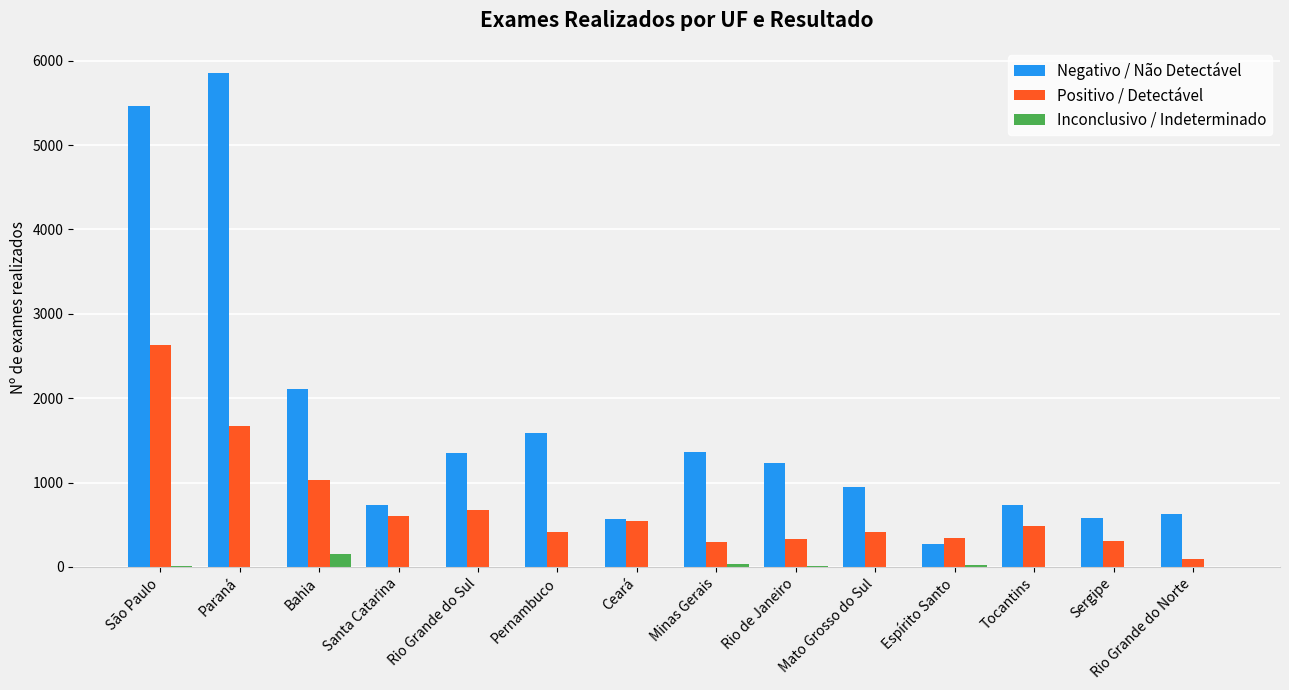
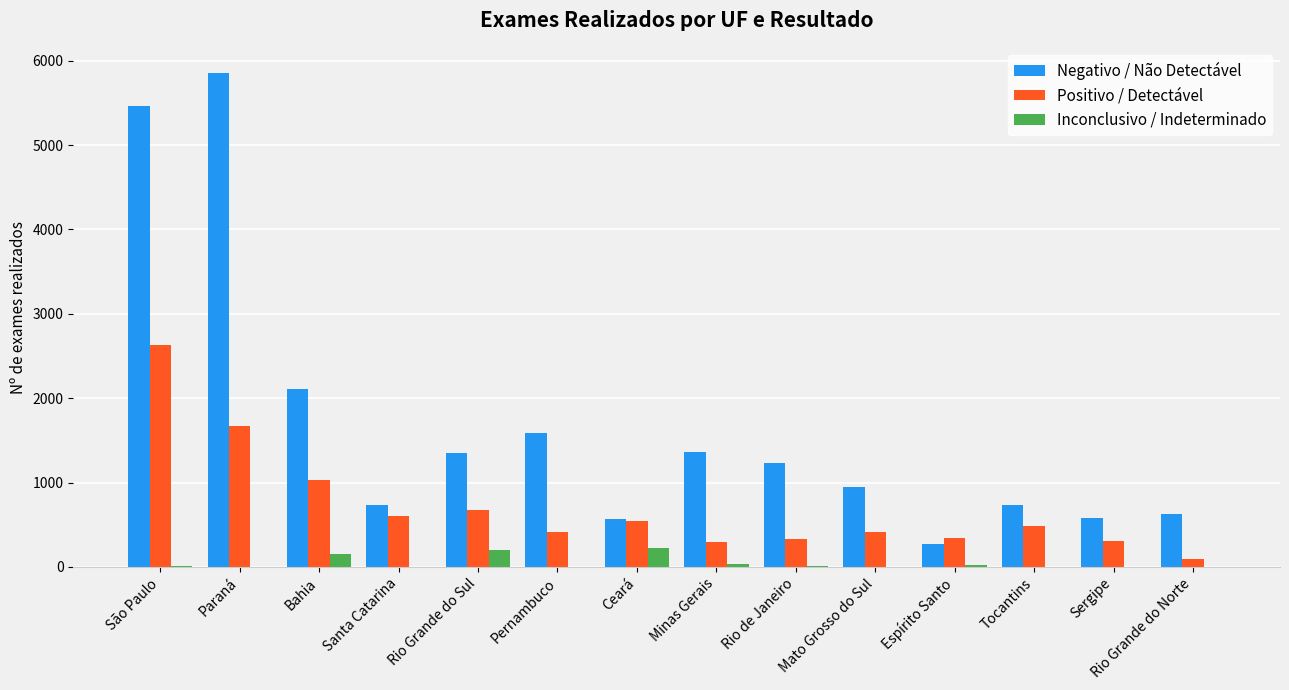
Inconclusivo / Indeterminado, Rio Grande do Sul: 0 -> 200
Inconclusivo / Indeterminado, Ceará: 0 -> 200
